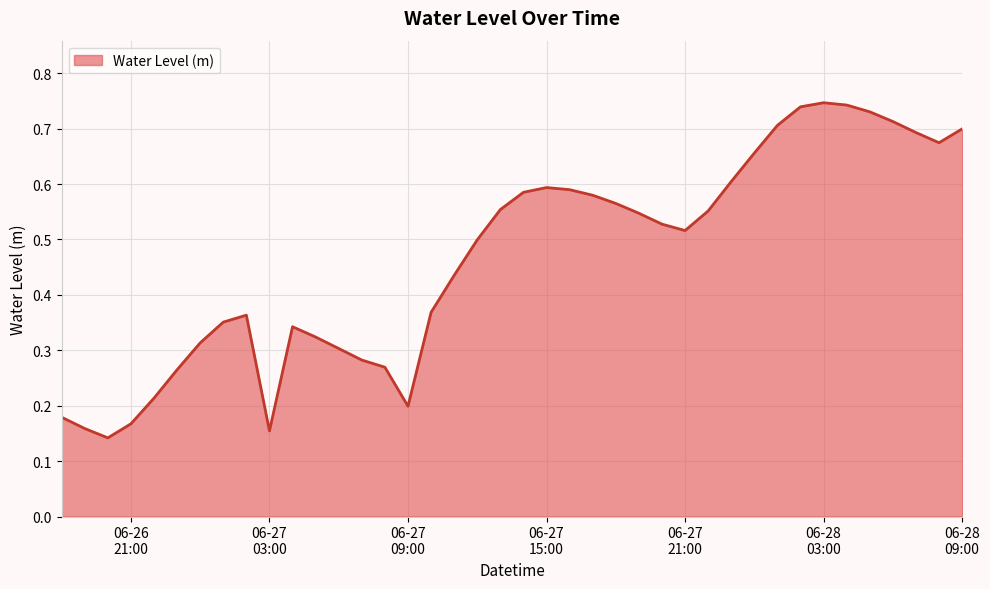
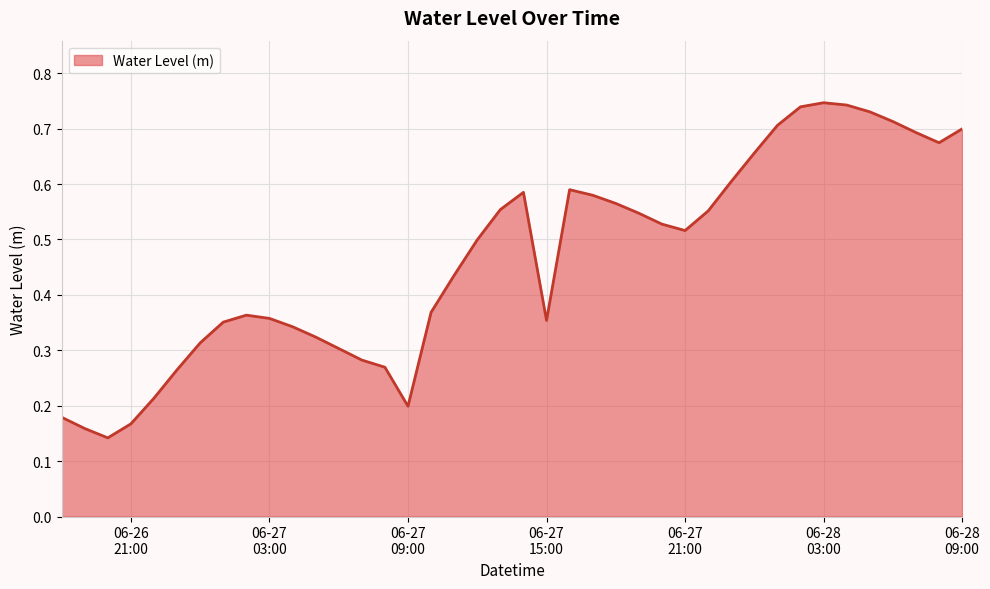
06-27 03:00: 0.15 -> 0.36
06-27 15:00: 0.59 -> 0.35
